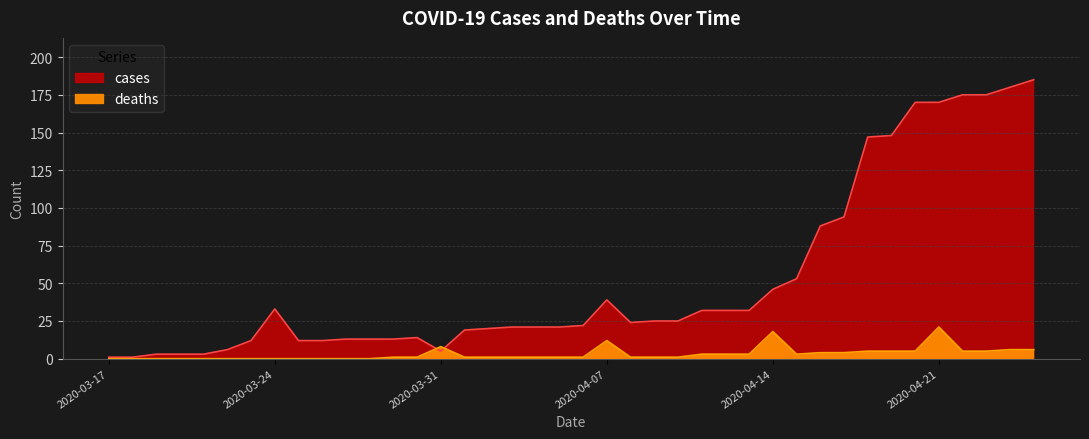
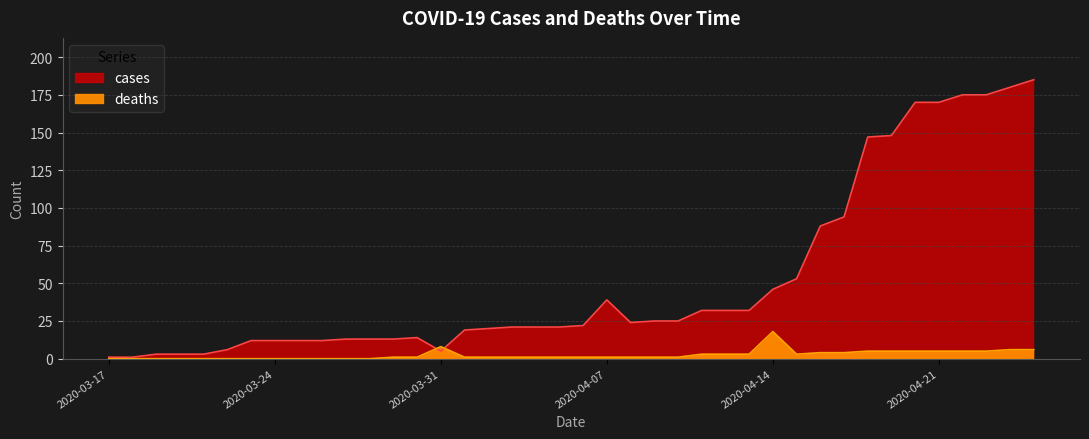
cases, 2020-03-24: 33 -> 12
deaths, 2020-04-07: 12 -> 1
deaths, 2020-04-21: 21 -> 5
